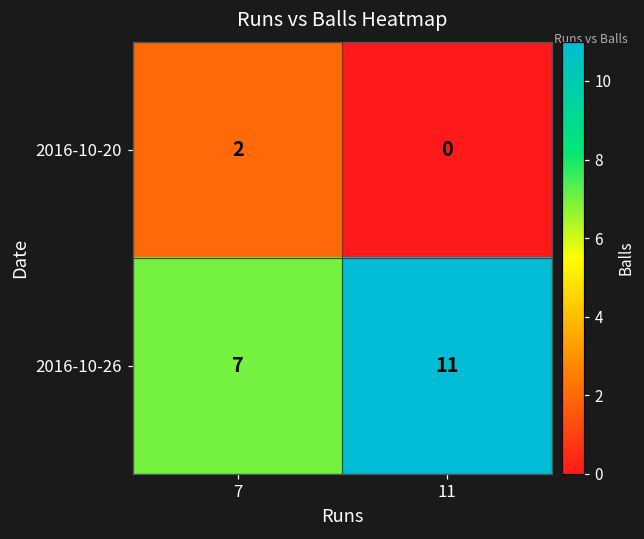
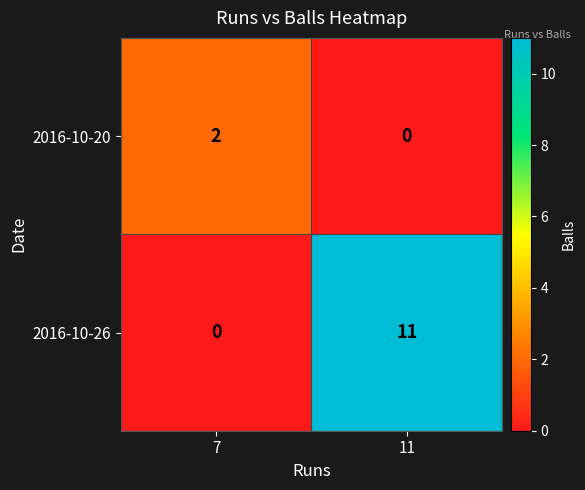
2016-10-26, 7: 7 -> 0
